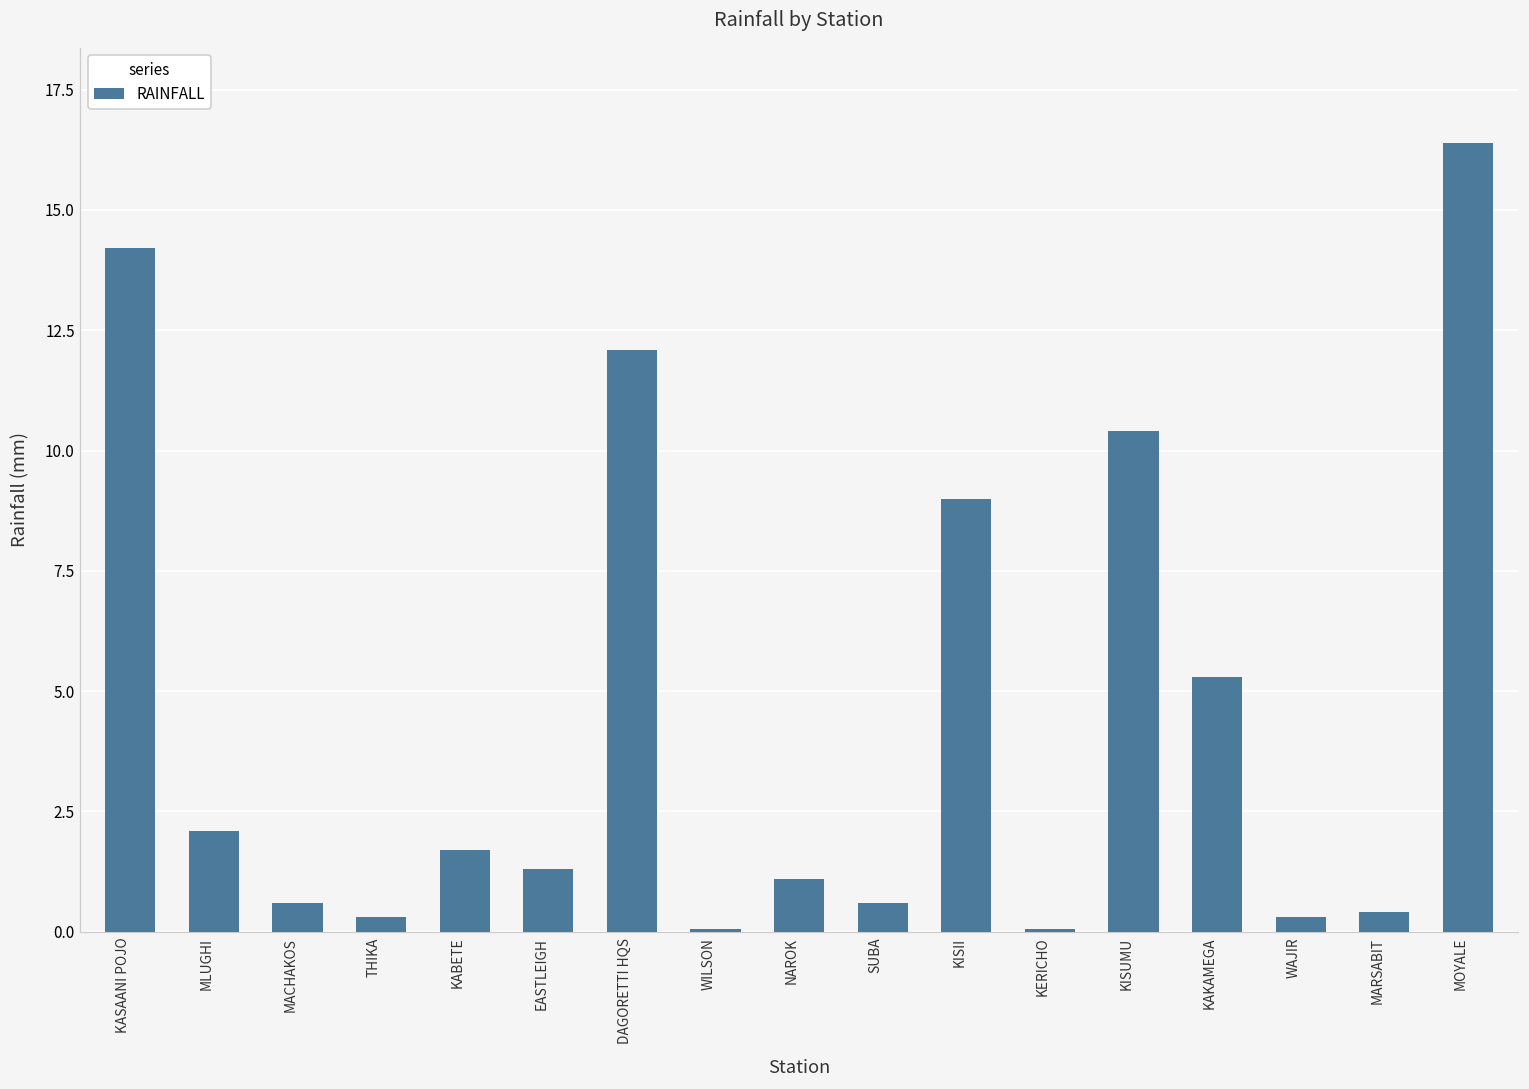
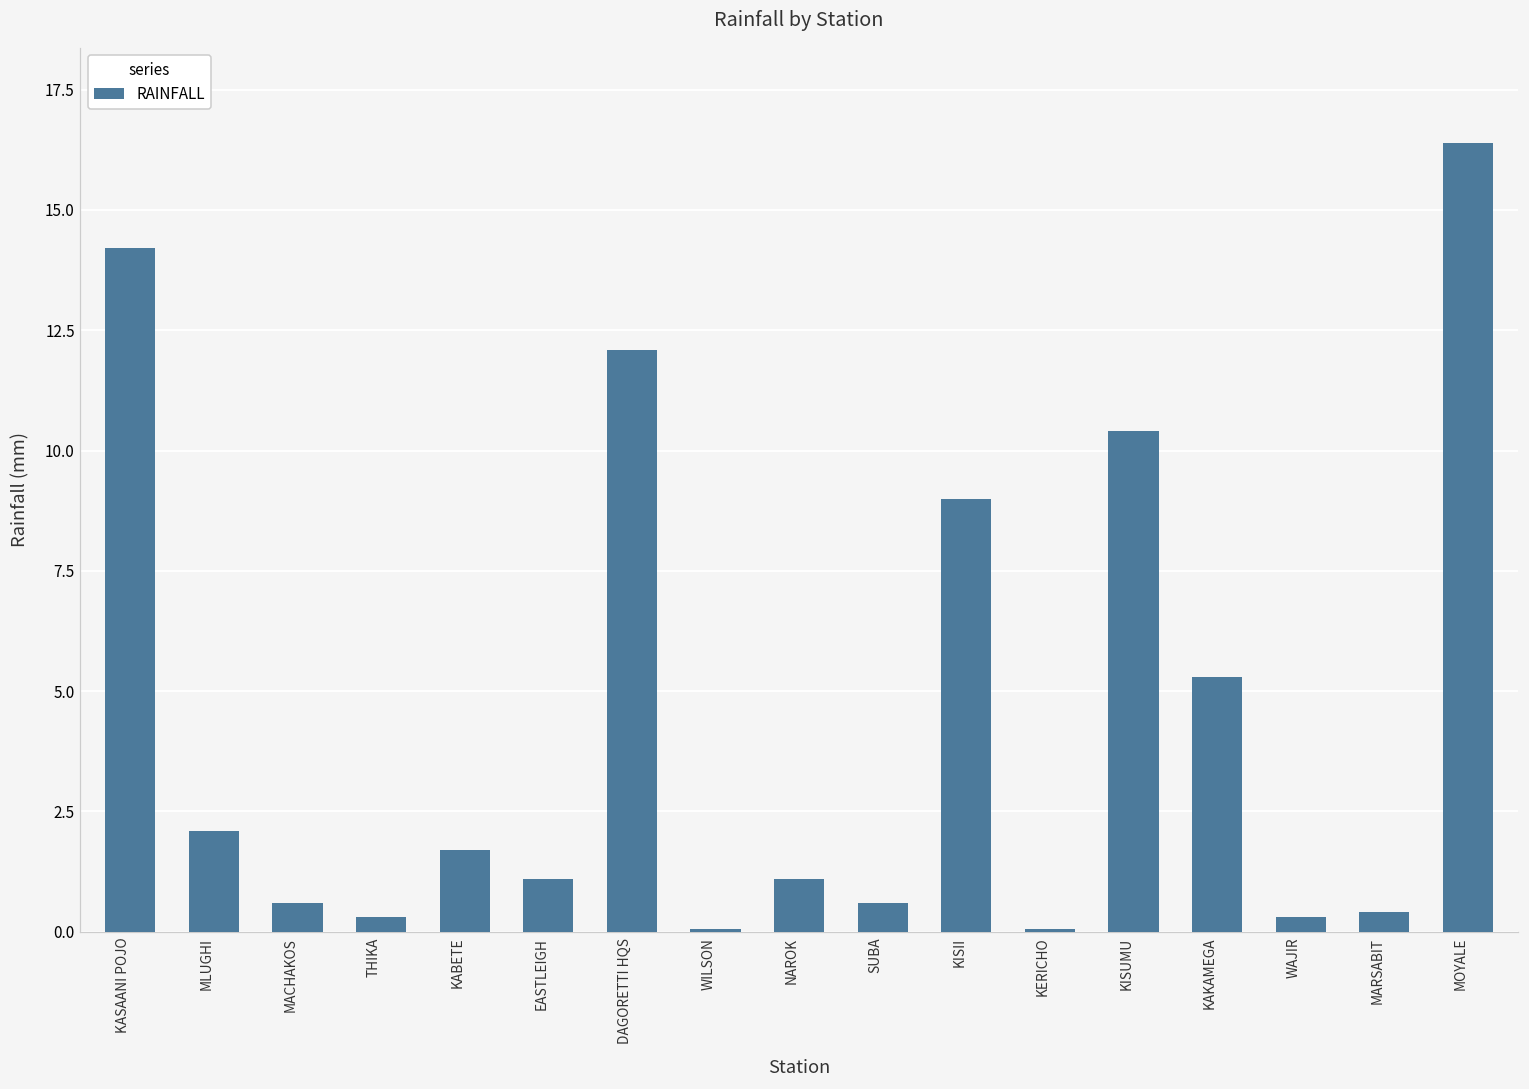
EASTLEIGH: 1.3 -> 1.1
